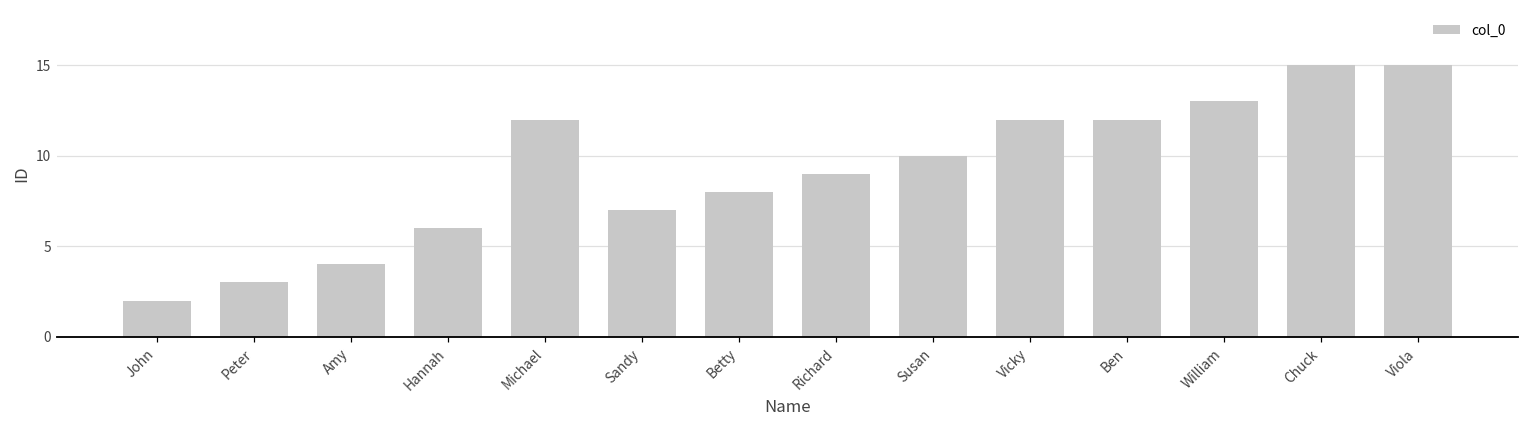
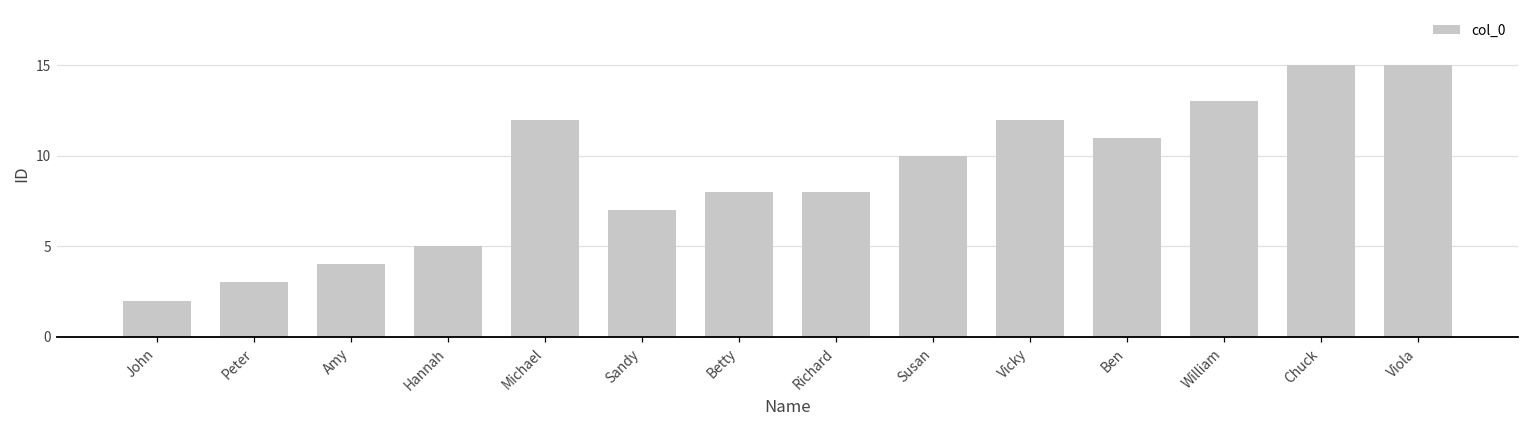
Hannah: 6 -> 5
Richard: 9 -> 8
Ben: 12 -> 11
